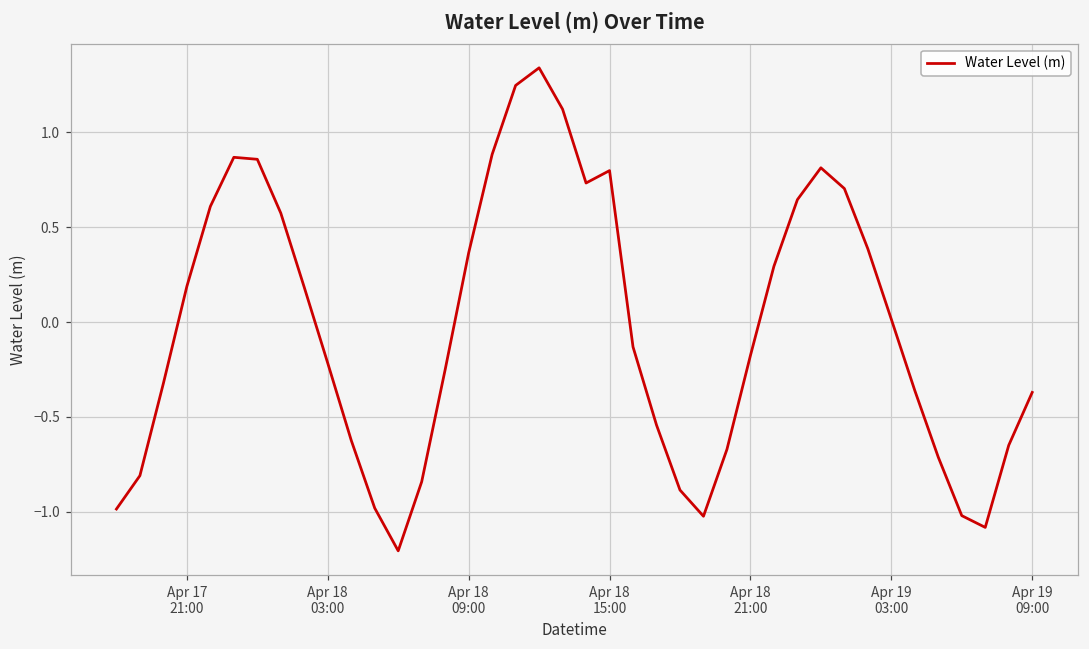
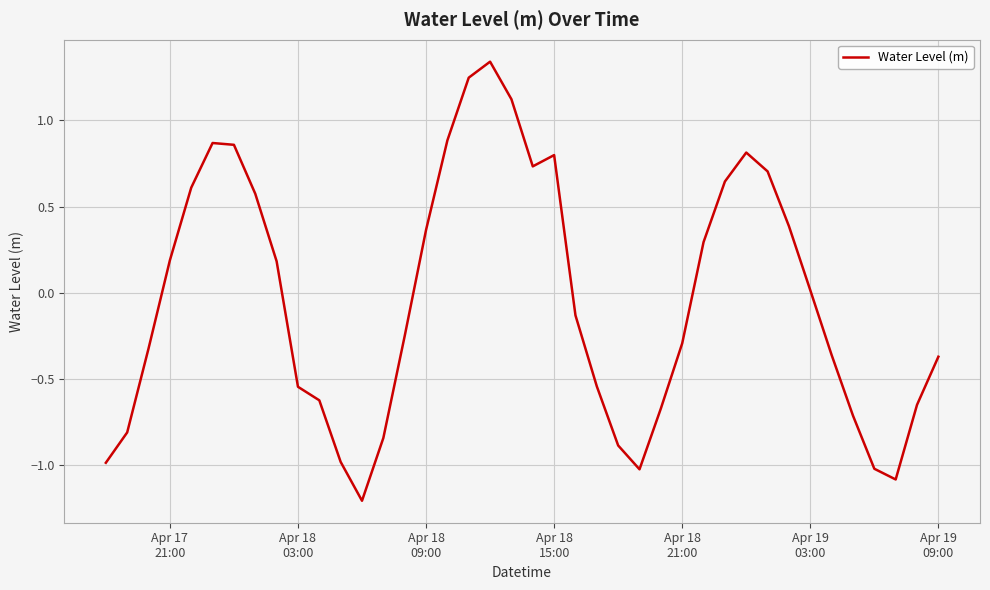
Apr 18 03:00: -0.22 -> -0.54
Apr 18 21:00: -0.18 -> -0.29
